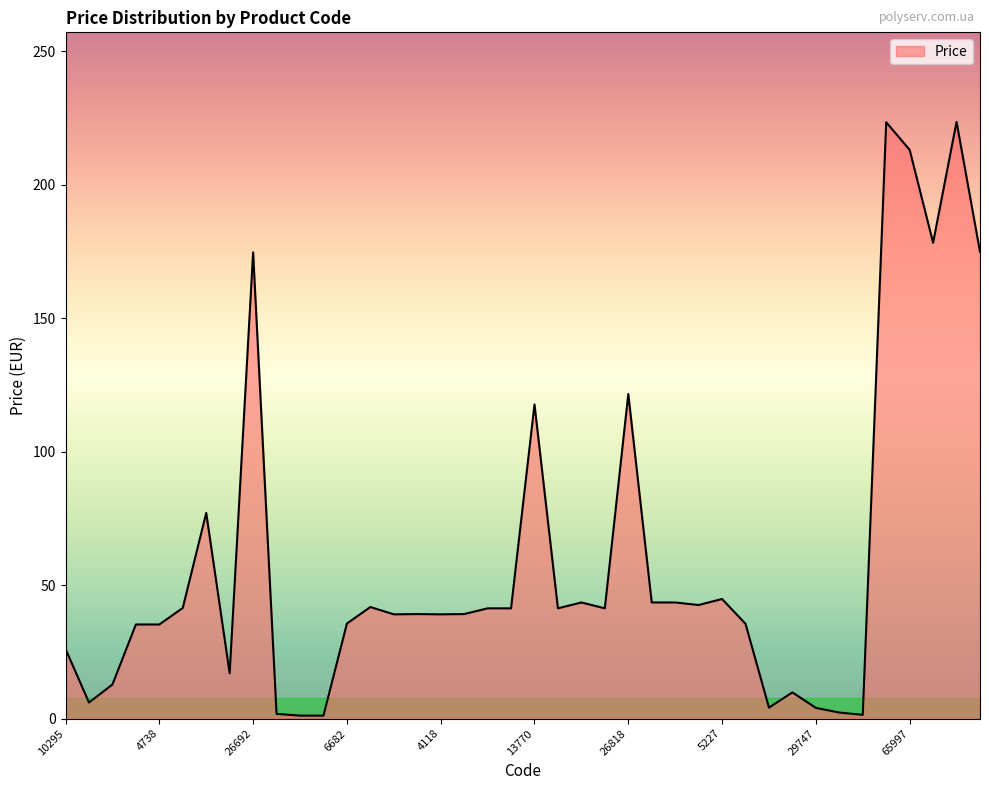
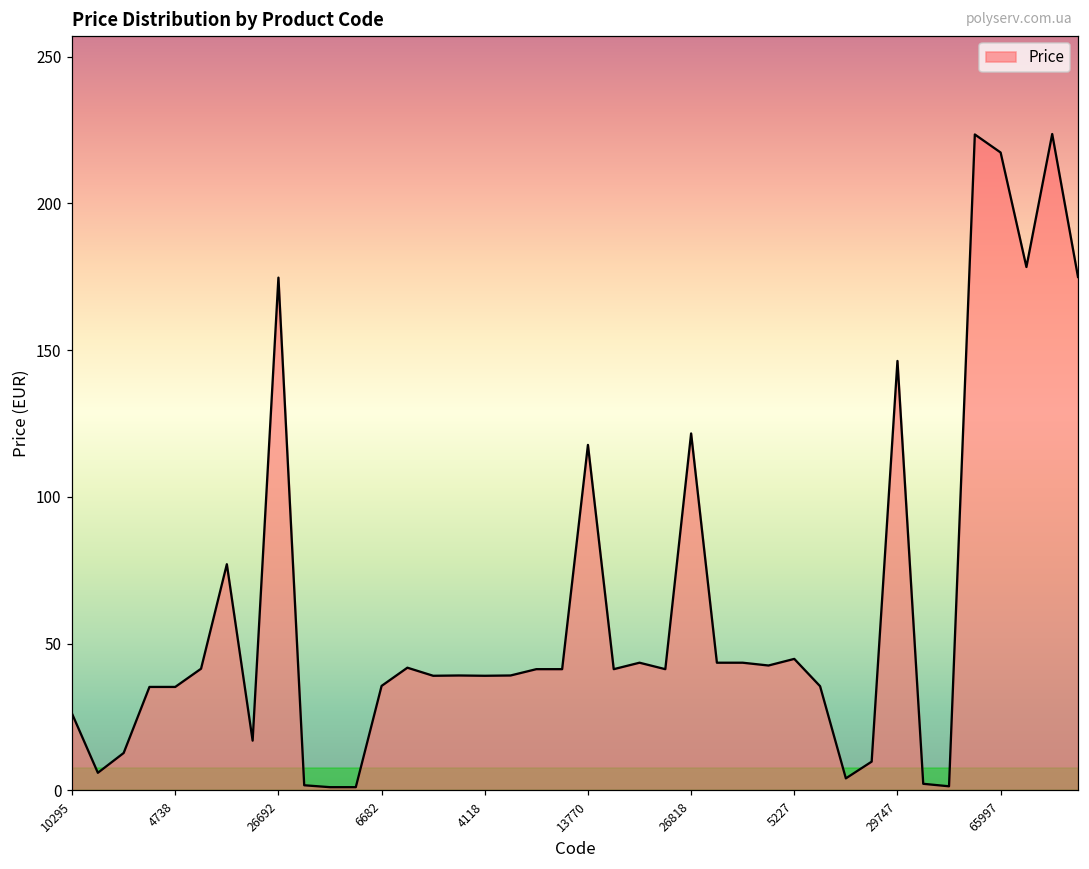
29747: 4 -> 146
65997: 213 -> 217
